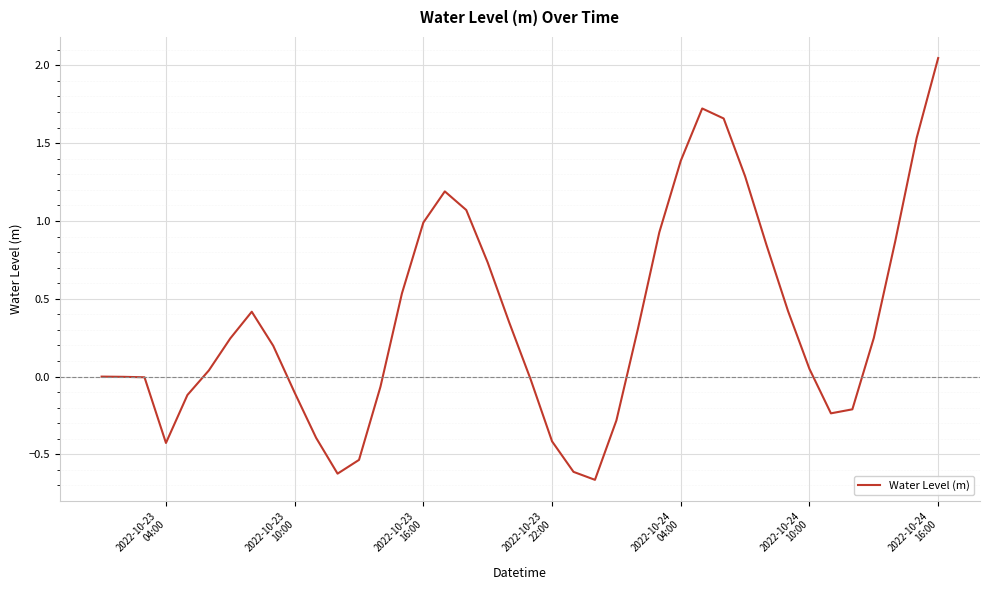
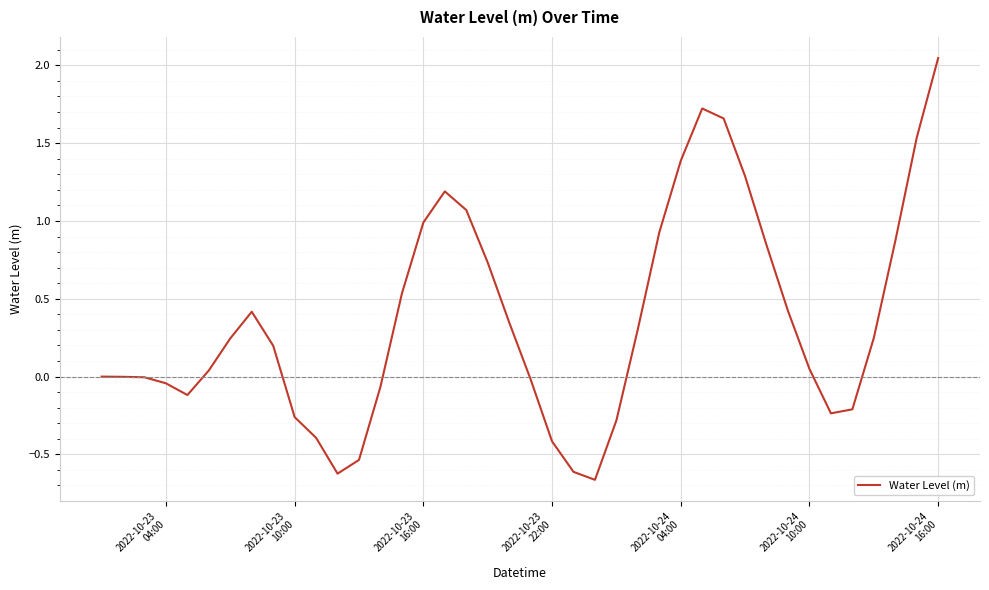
2022-10-23 04:00: -0.43 -> -0.04
2022-10-23 10:00: -0.10 -> -0.26
